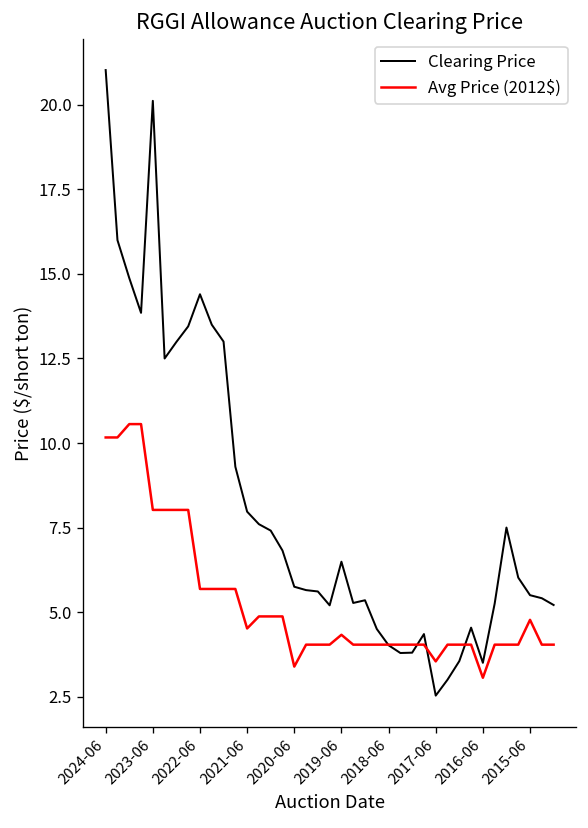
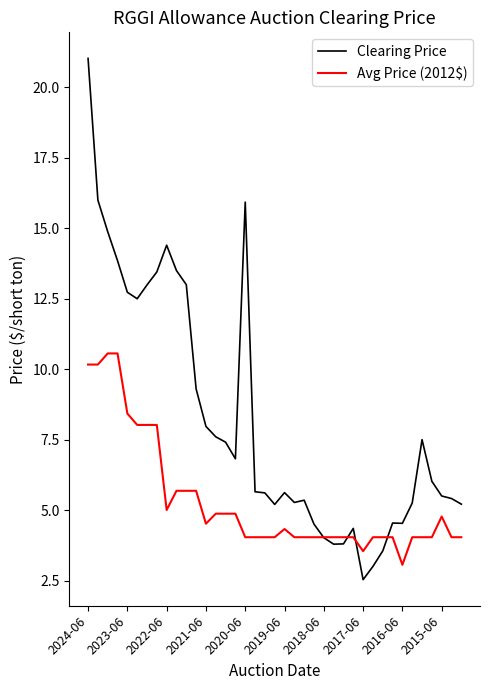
Clearing Price, 2023-06: 20.1 -> 12.7
Avg Price (2012$), 2023-06: 8.0 -> 8.4
Avg Price (2012$), 2022-06: 5.7 -> 5.0
Clearing Price, 2020-06: 5.8 -> 15.9
Avg Price (2012$), 2020-06: 3.4 -> 4.0
Clearing Price, 2019-06: 6.5 -> 5.6
Clearing Price, 2016-06: 3.5 -> 4.5
